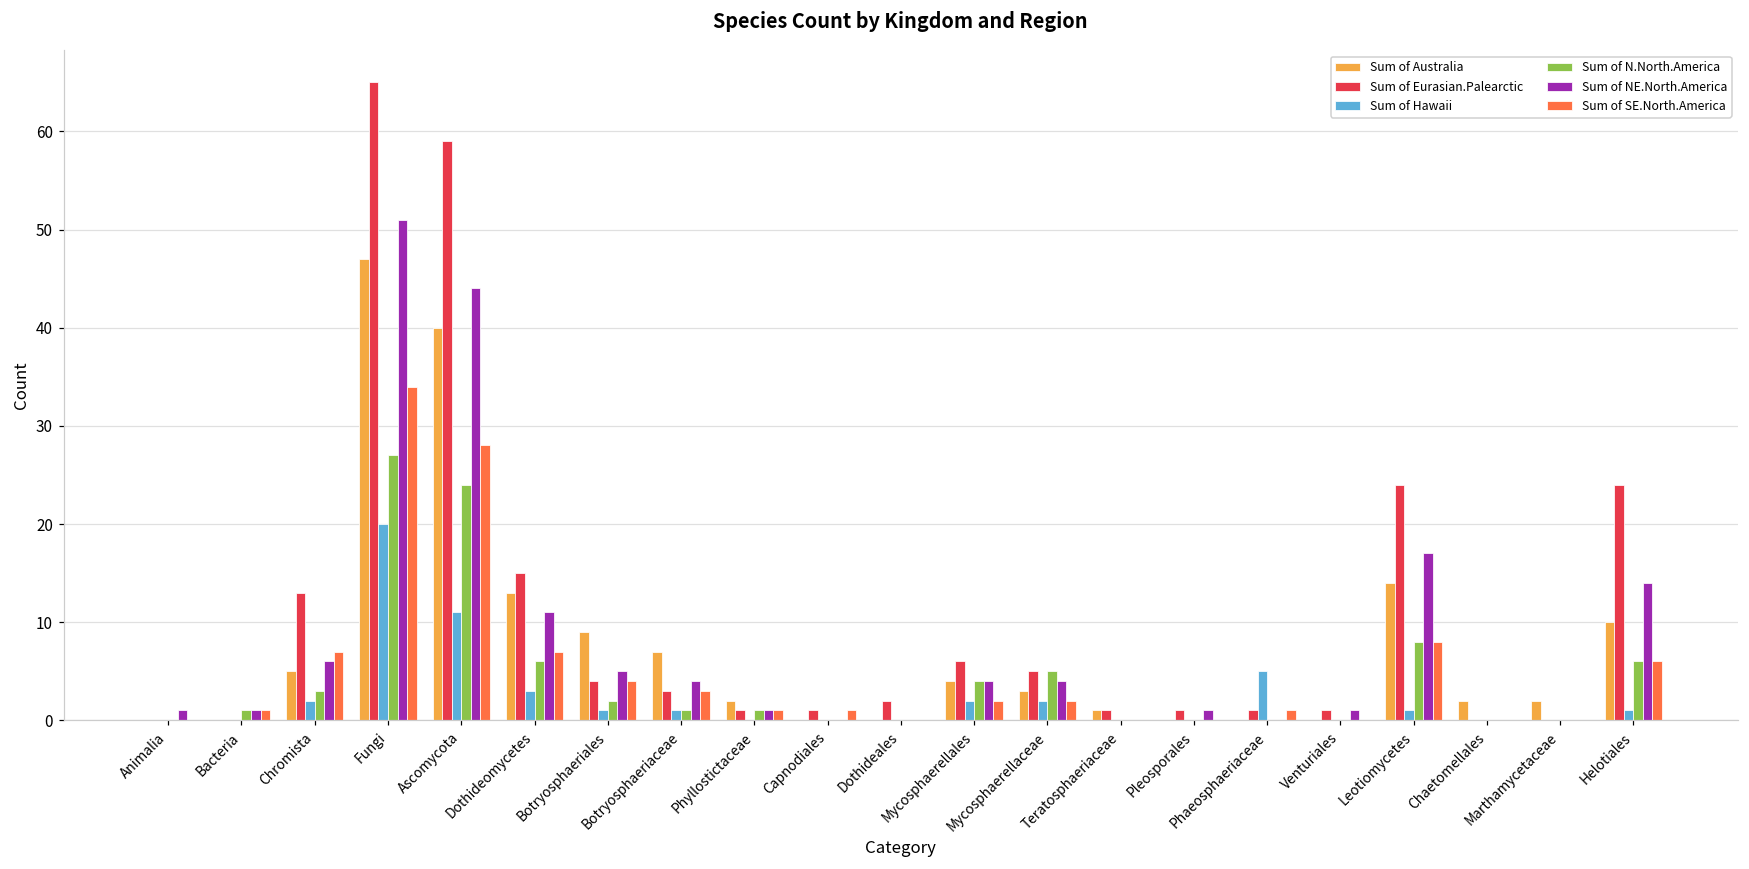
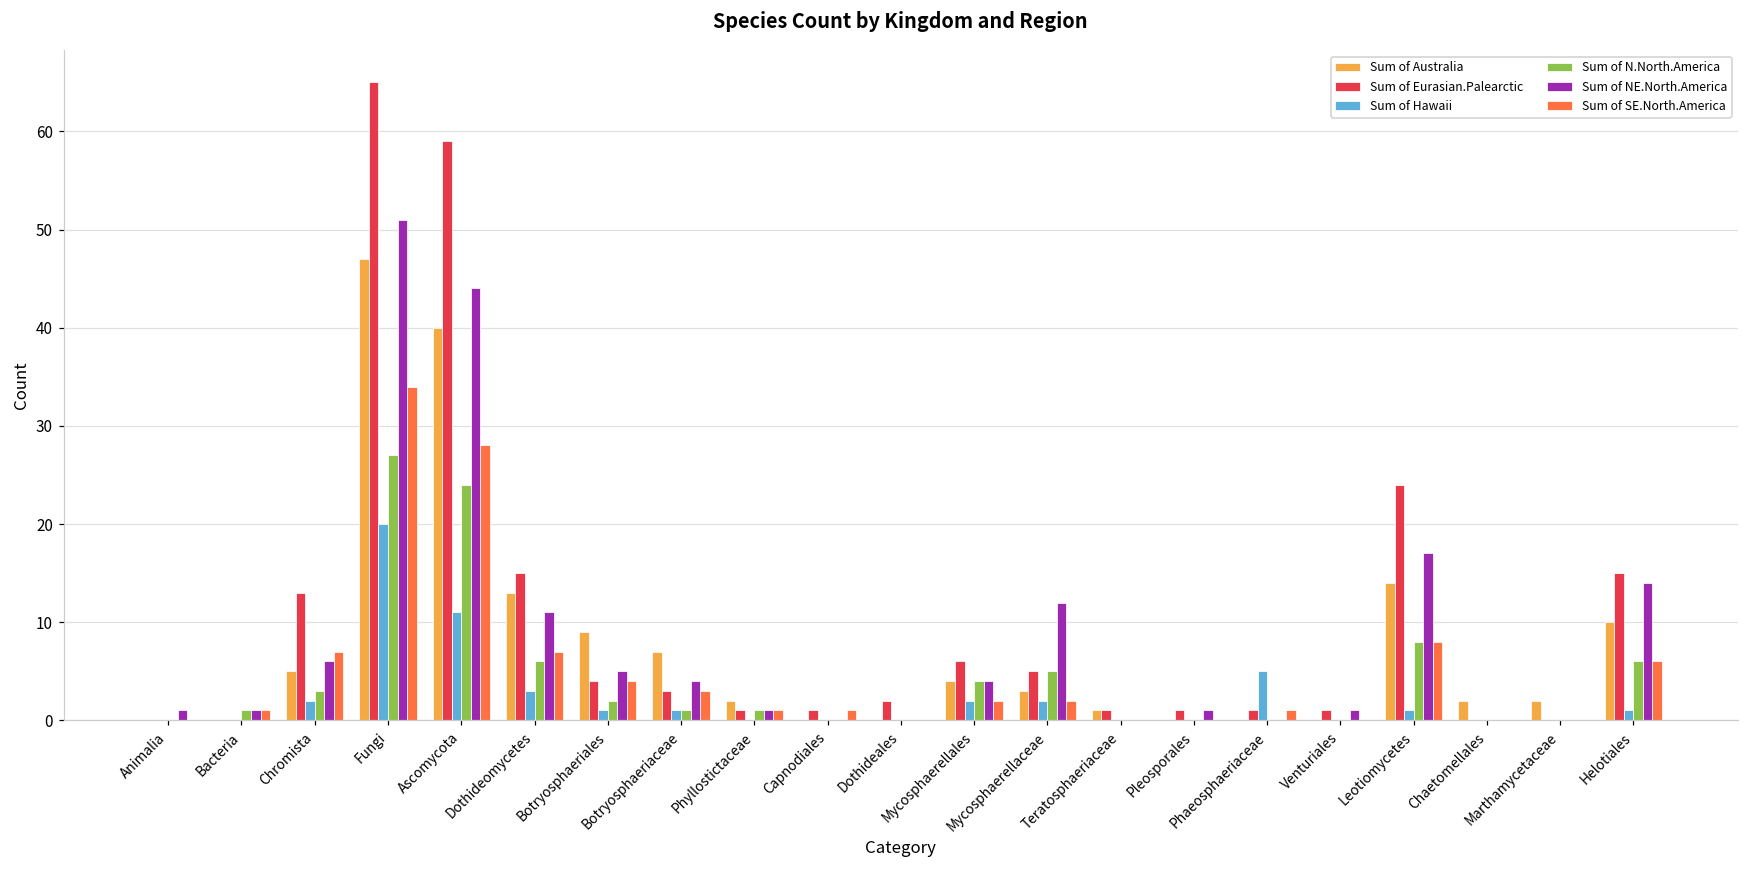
Sum of NE.North.America, Mycosphaerellaceae: 4 -> 12
Sum of Eurasian.Palearctic, Helotiales: 24 -> 15
